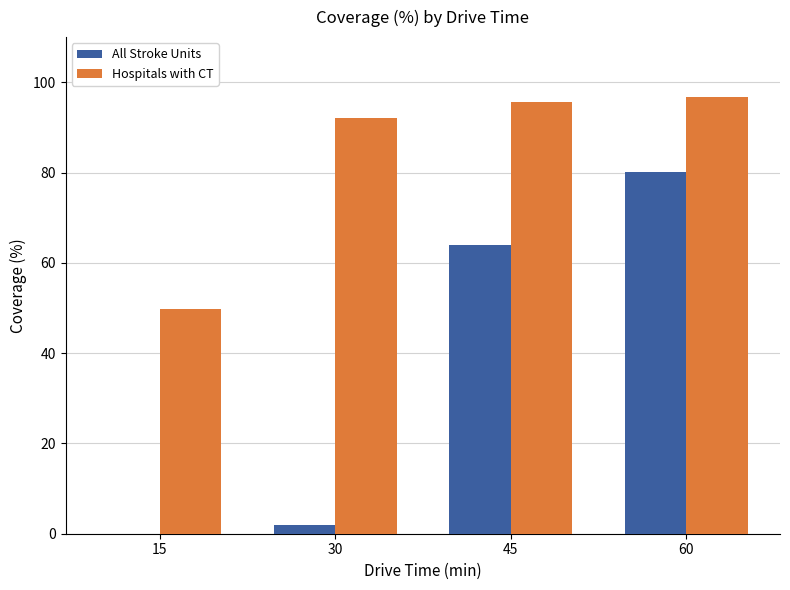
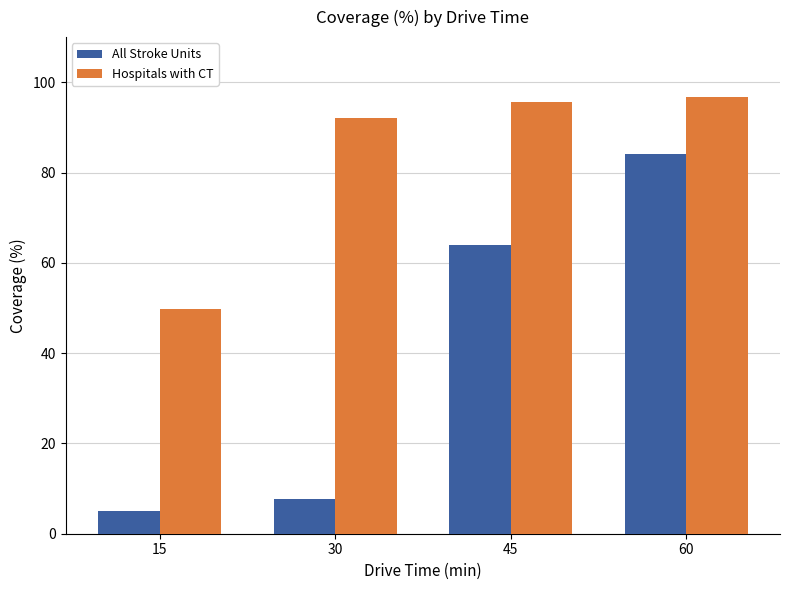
All Stroke Units, 15: 0 -> 5
All Stroke Units, 30: 2 -> 8
All Stroke Units, 60: 80 -> 84
